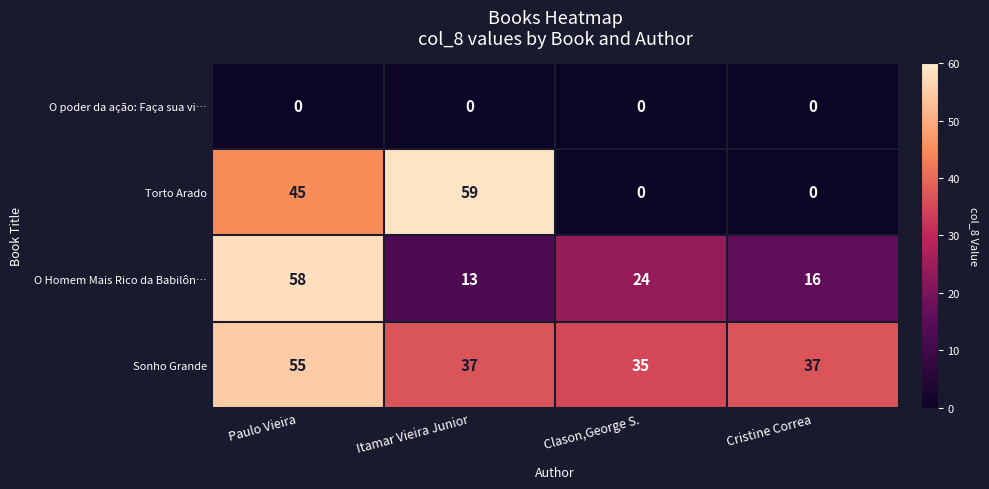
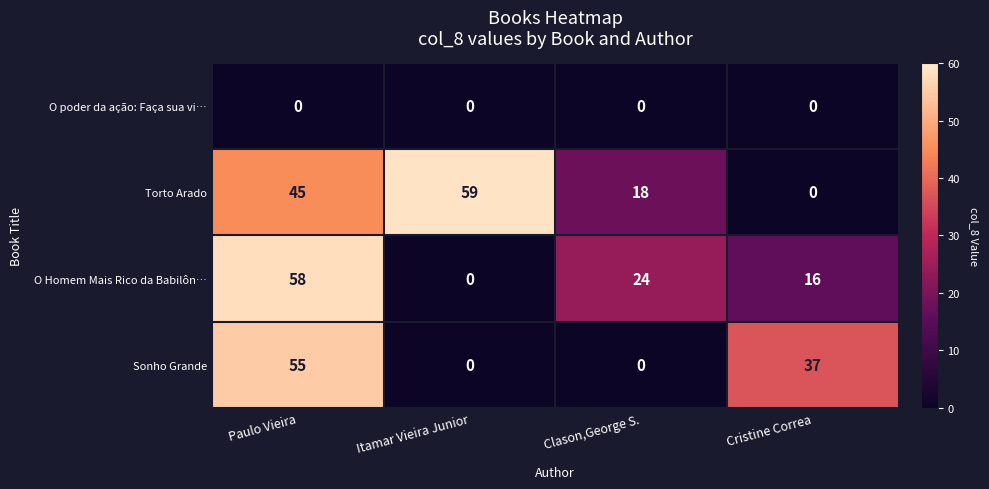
Torto Arado, Clason,George S.: 0 -> 18
O Homem Mais Rico da Babilôn…, Itamar Vieira Junior: 13 -> 0
Sonho Grande, Itamar Vieira Junior: 37 -> 0
Sonho Grande, Clason,George S.: 35 -> 0
